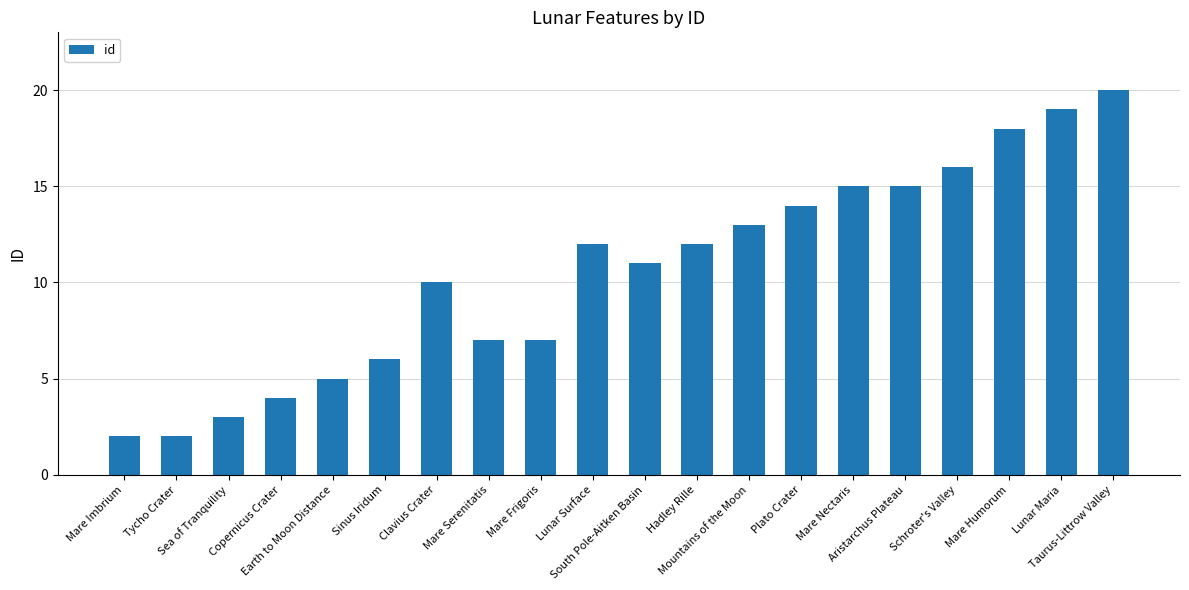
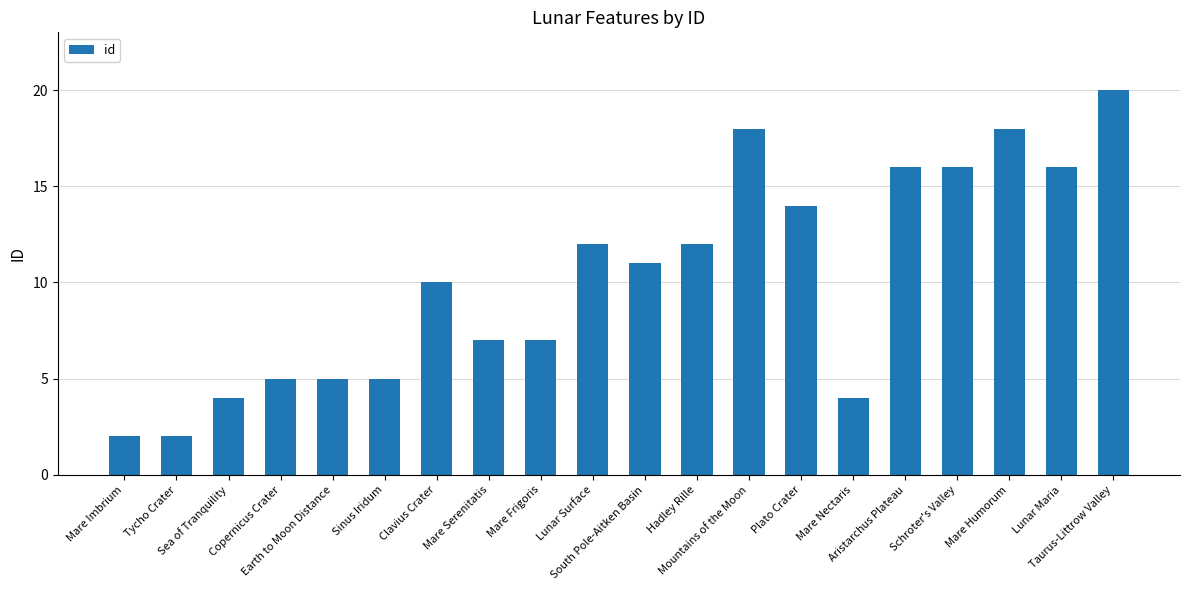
Sea of Tranquility: 3 -> 4
Copernicus Crater: 4 -> 5
Sinus Iridum: 6 -> 5
Mountains of the Moon: 13 -> 18
Mare Nectaris: 15 -> 4
Aristarchus Plateau: 15 -> 16
Lunar Maria: 19 -> 16
